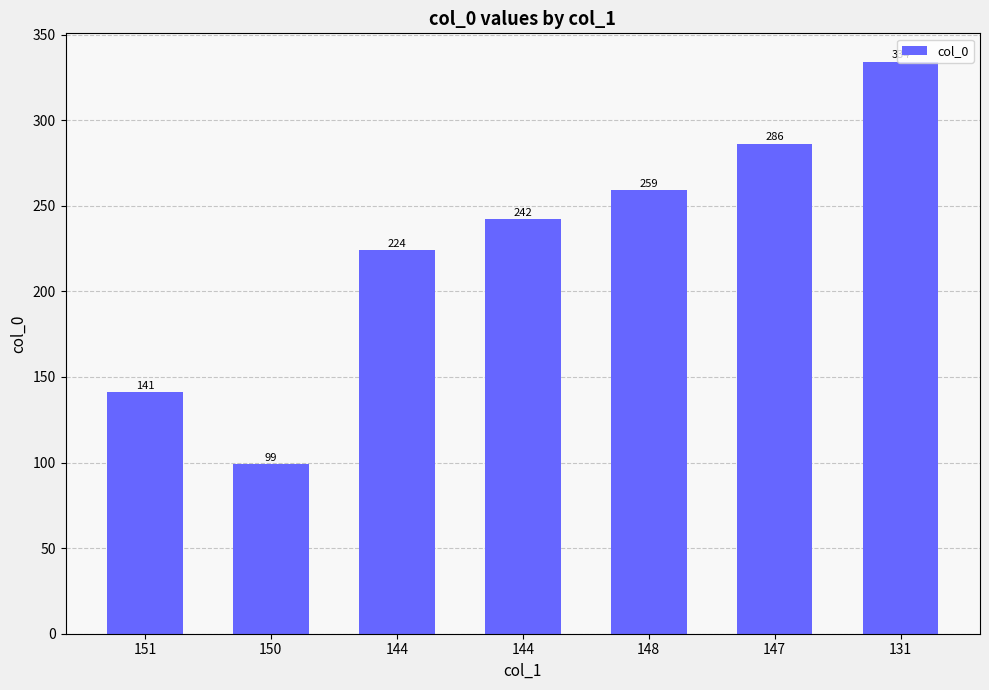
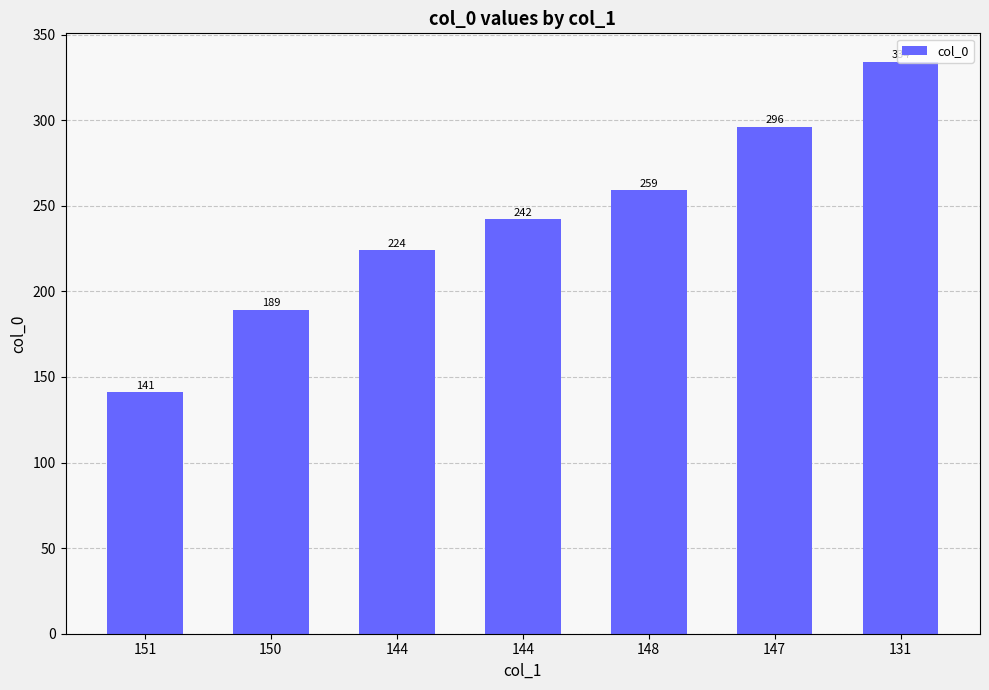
150: 99 -> 189
147: 286 -> 296
